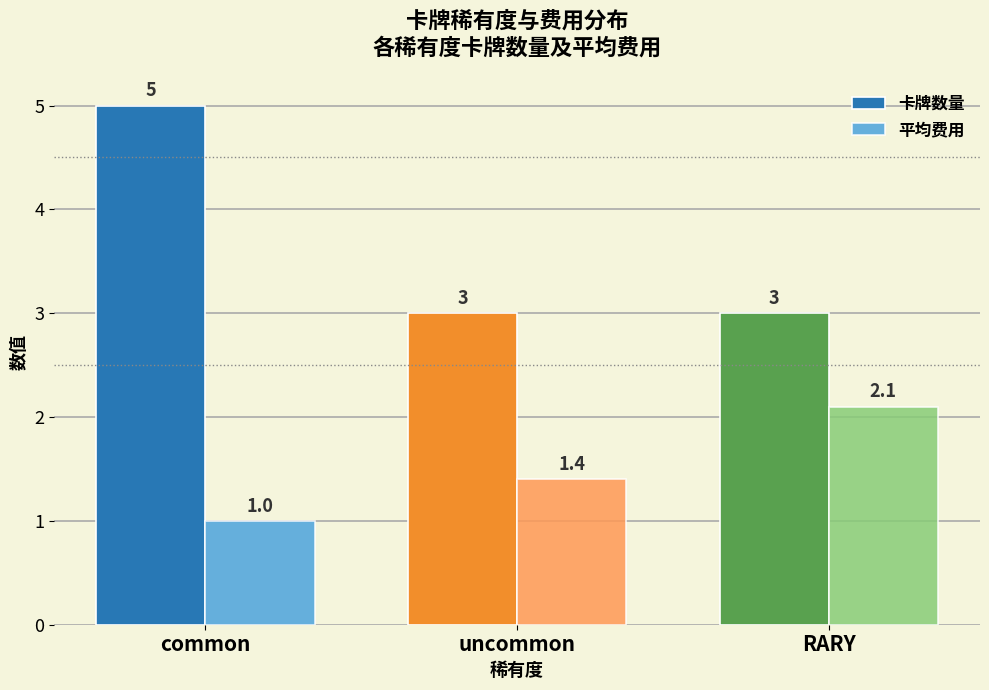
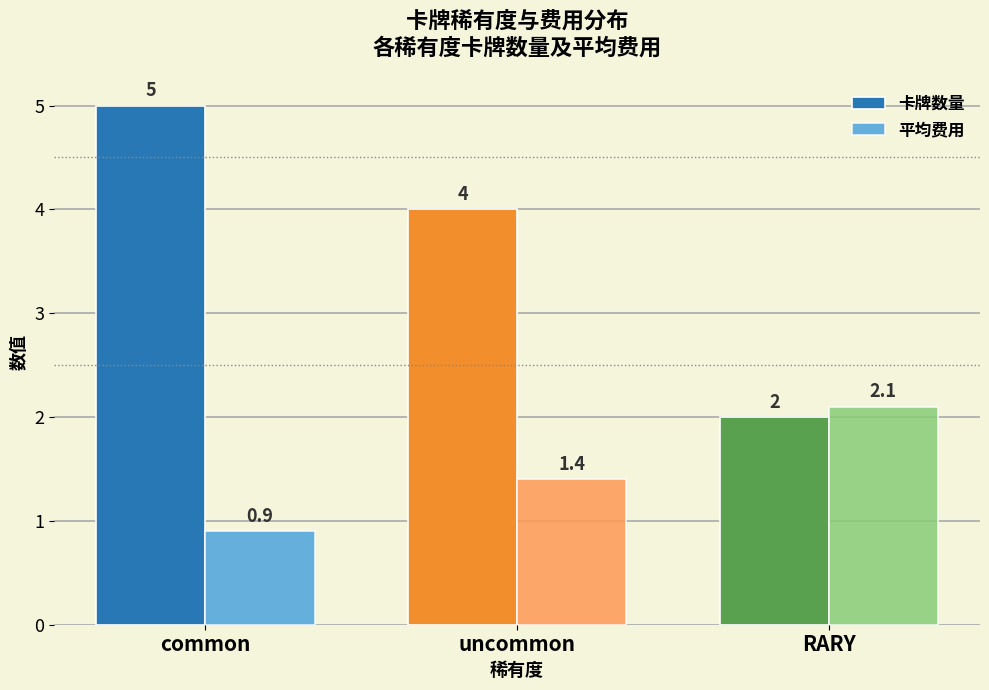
平均费用, common: 1.0 -> 0.9
卡牌数量, uncommon: 3 -> 4
卡牌数量, RARY: 3 -> 2
